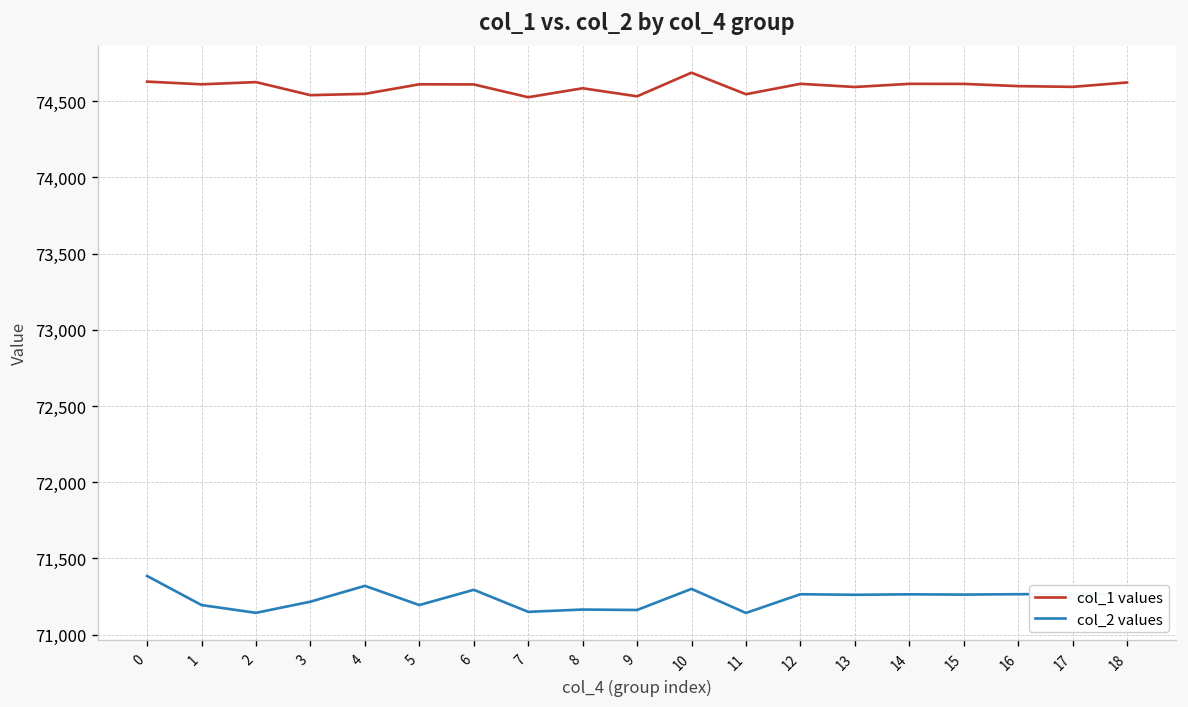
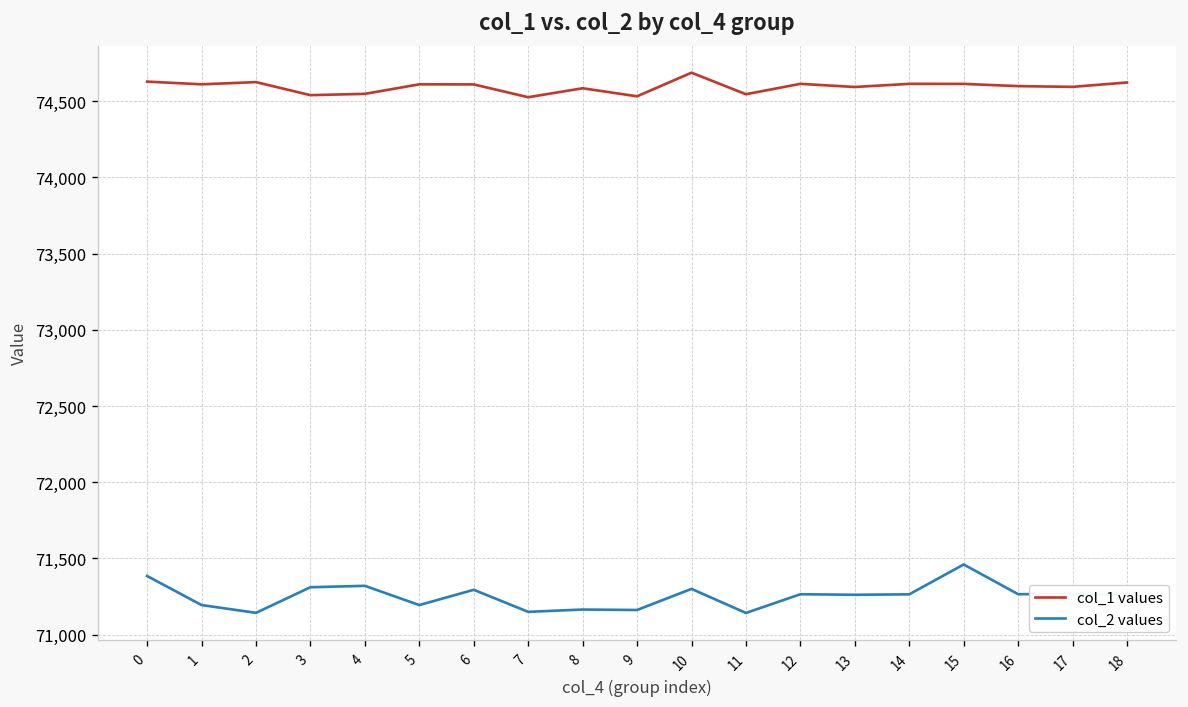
col_2 values, 3: 71,220 -> 71,310
col_2 values, 15: 71,260 -> 71,460
